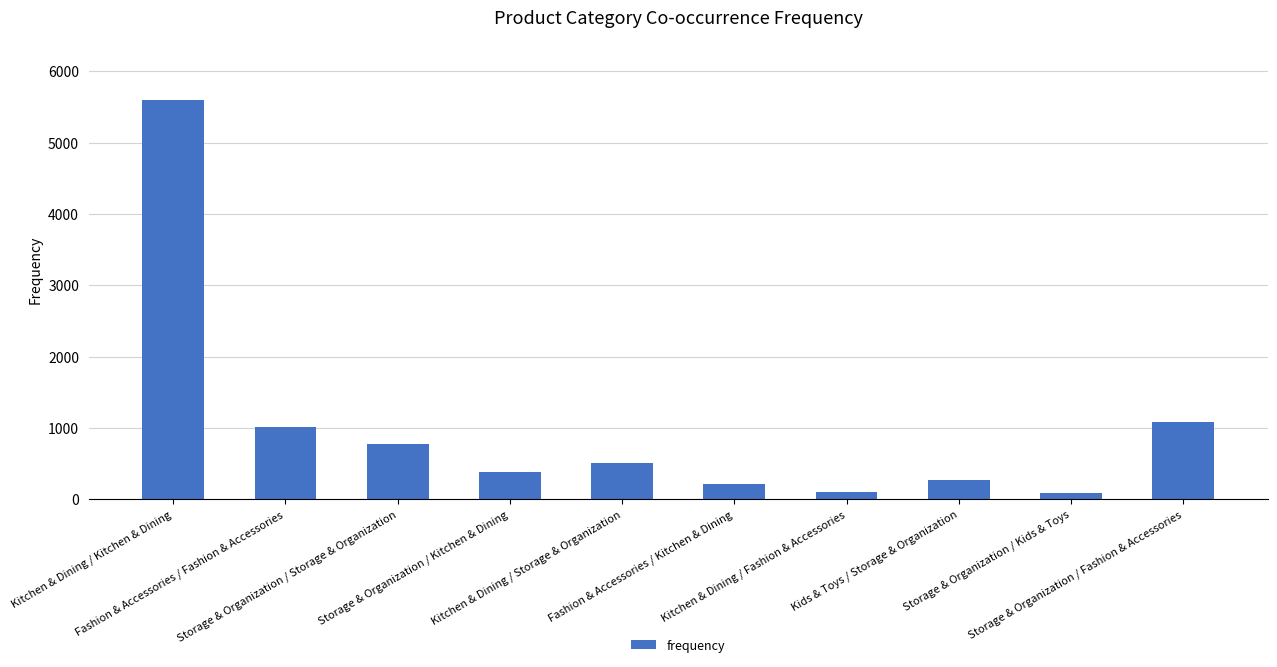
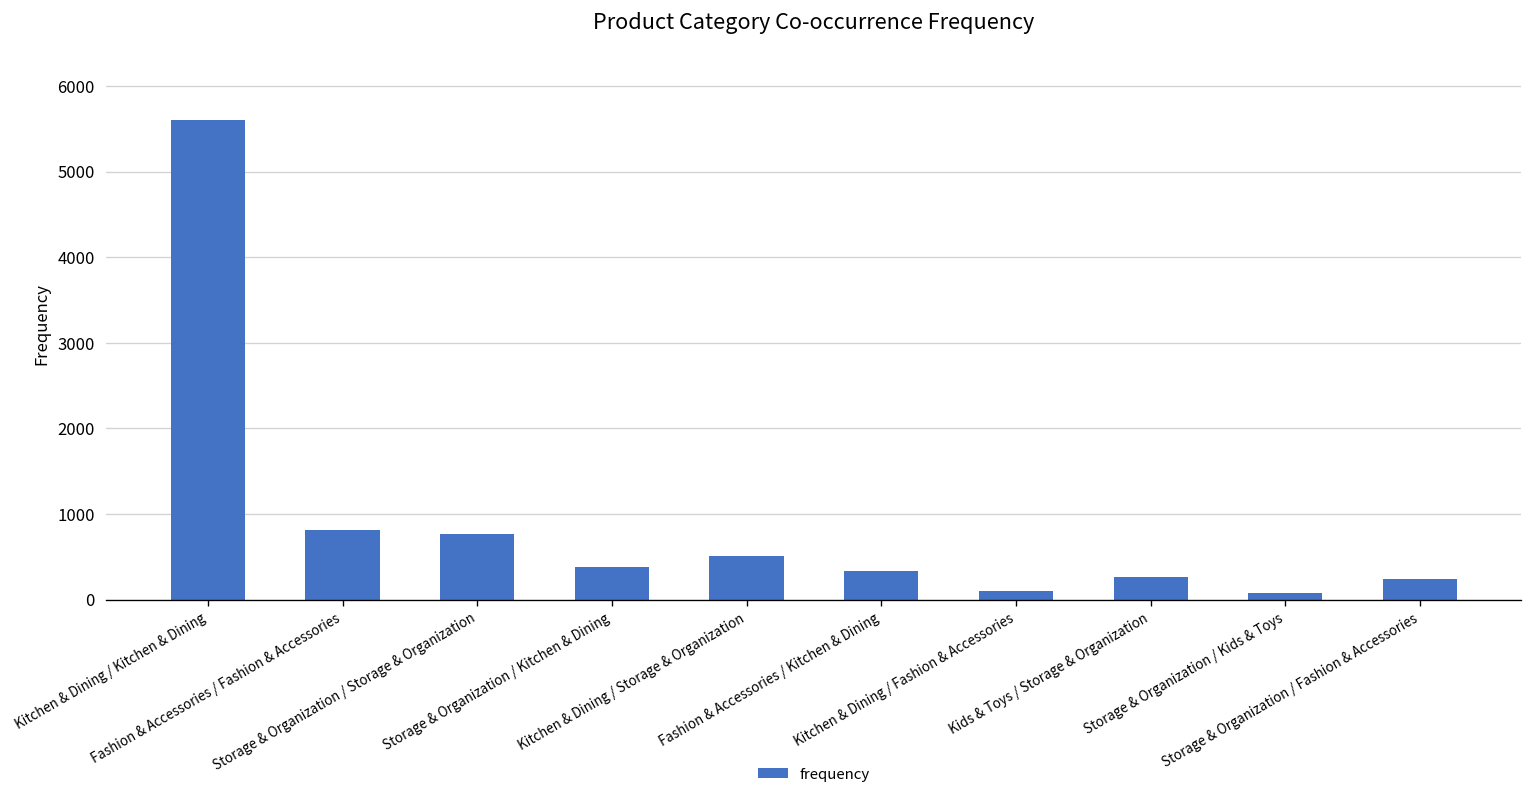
Fashion & Accessories / Fashion & Accessories: 1000 -> 800
Fashion & Accessories / Kitchen & Dining: 200 -> 300
Storage & Organization / Fashion & Accessories: 1100 -> 200
